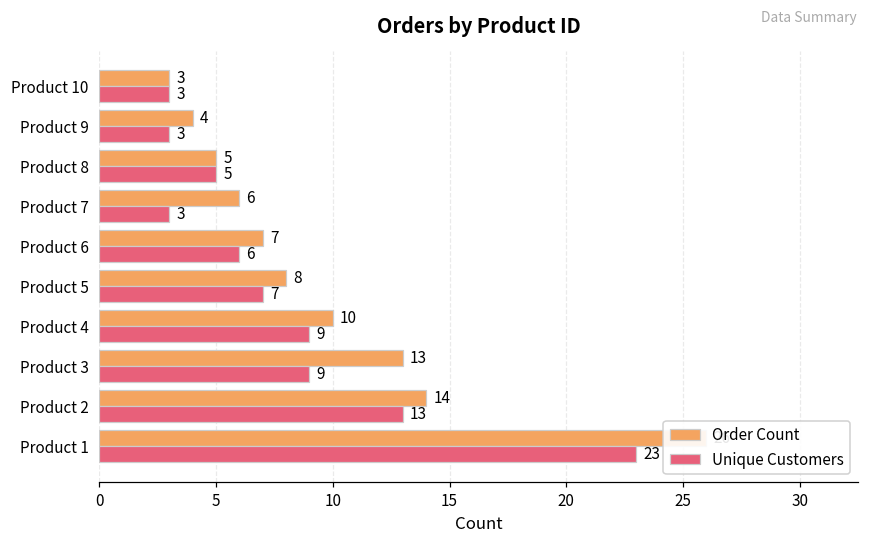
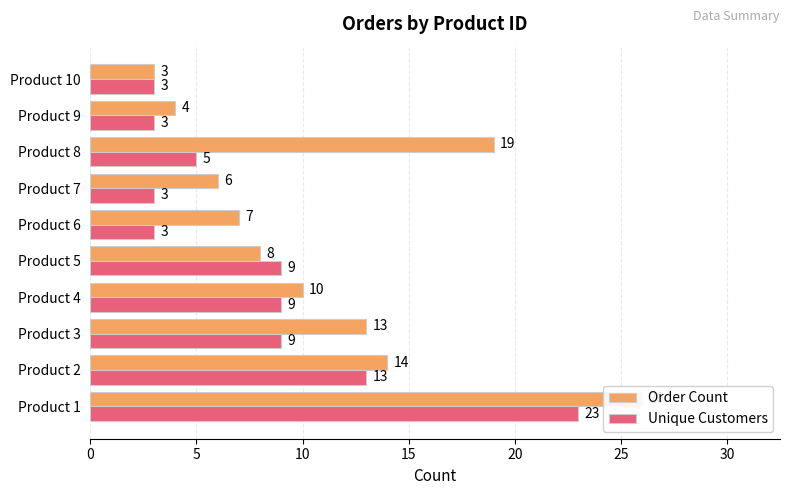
Order Count, Product 8: 5 -> 19
Unique Customers, Product 6: 6 -> 3
Unique Customers, Product 5: 7 -> 9
